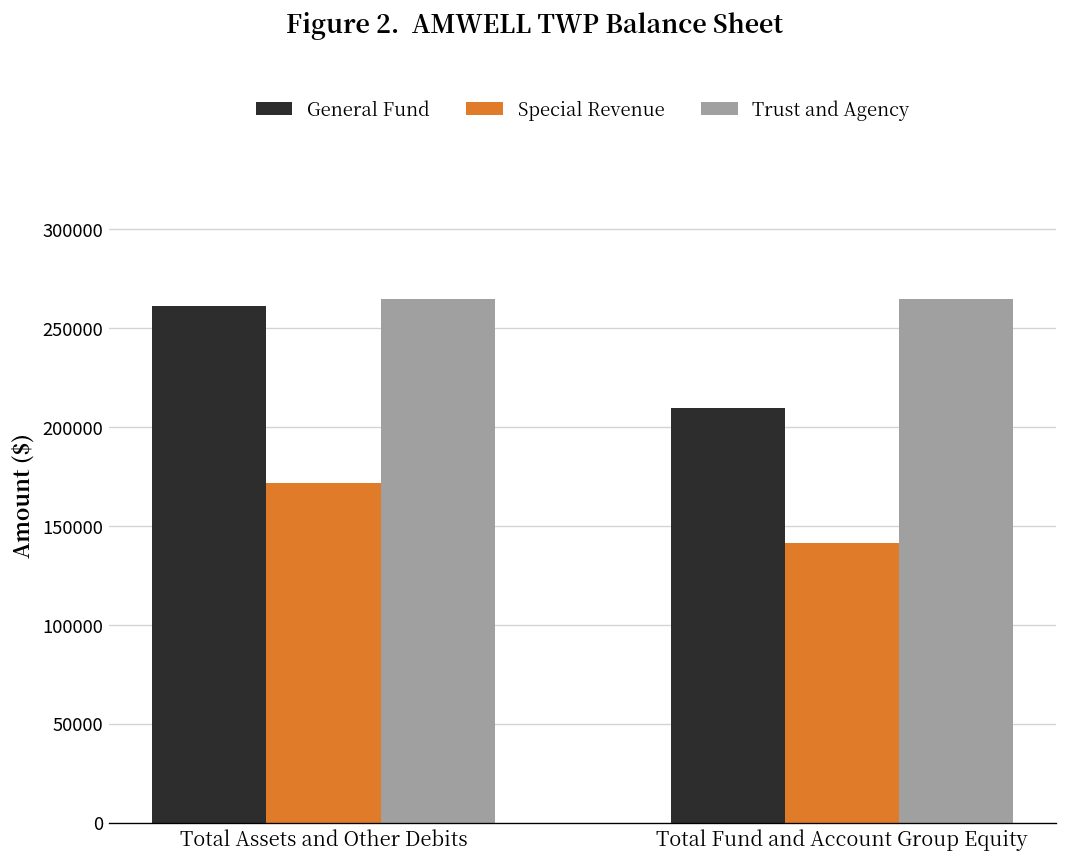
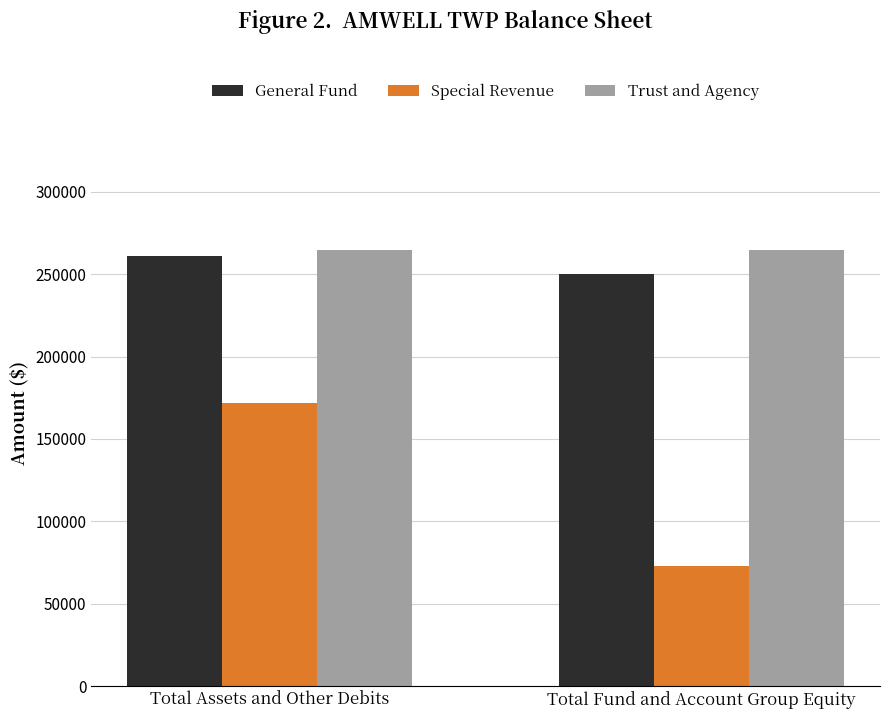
General Fund, Total Fund and Account Group Equity: 210000 -> 250000
Special Revenue, Total Fund and Account Group Equity: 141000 -> 73000
